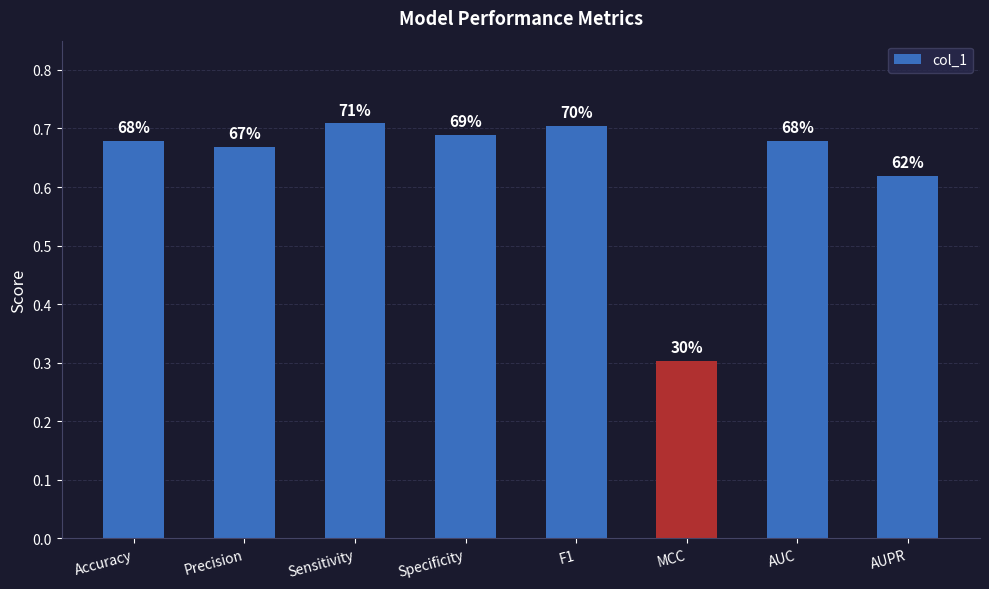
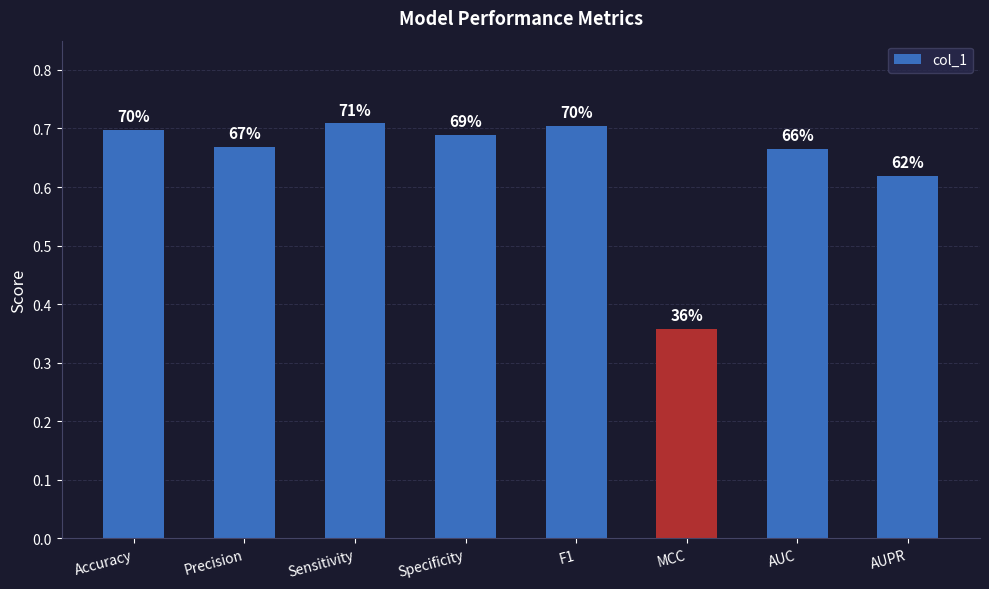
Accuracy: 68% -> 70%
MCC: 30% -> 36%
AUC: 68% -> 66%
